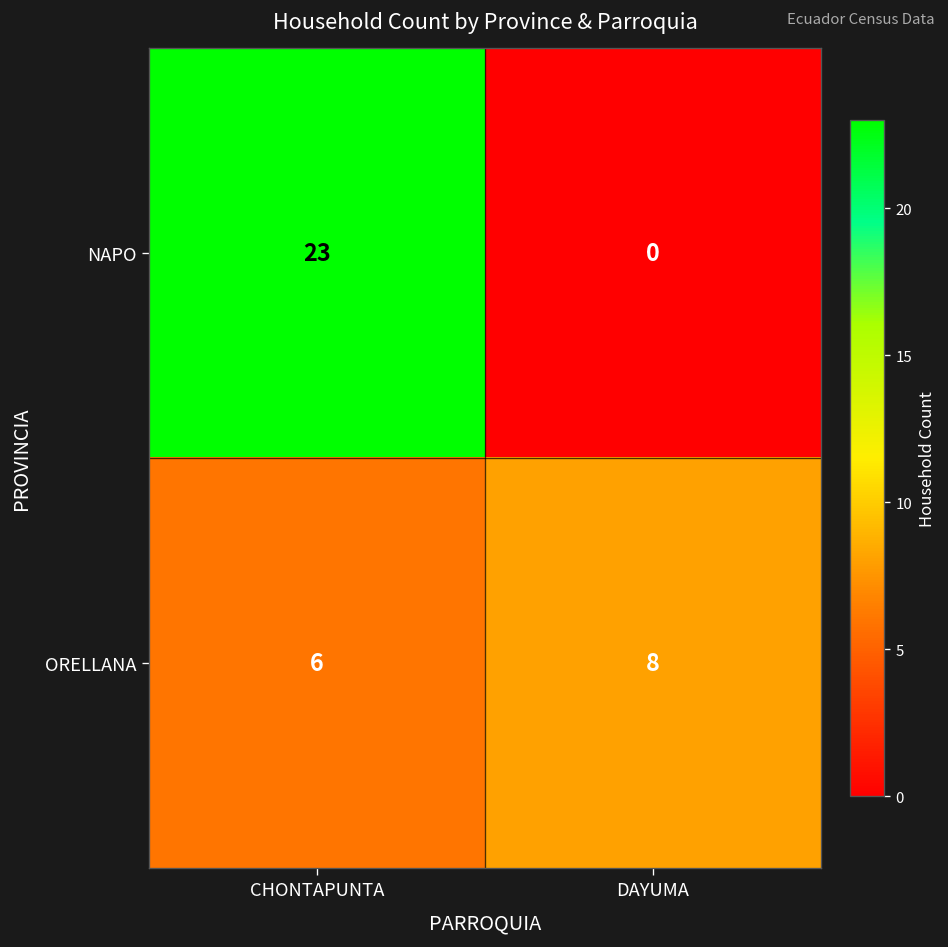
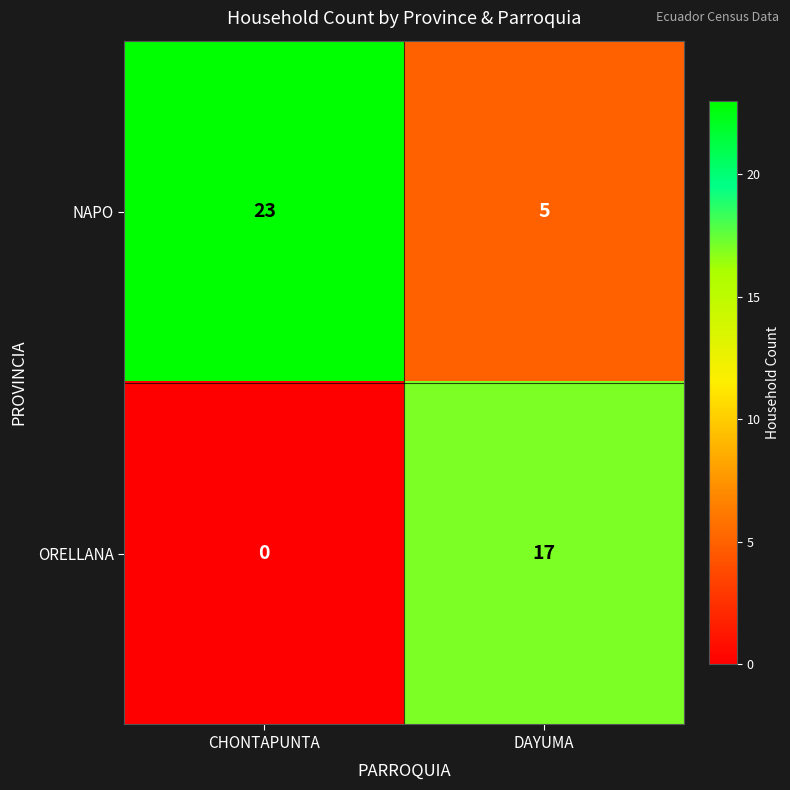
NAPO, DAYUMA: 0 -> 5
ORELLANA, CHONTAPUNTA: 6 -> 0
ORELLANA, DAYUMA: 8 -> 17
